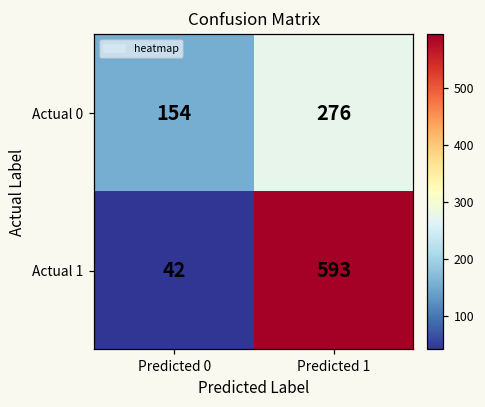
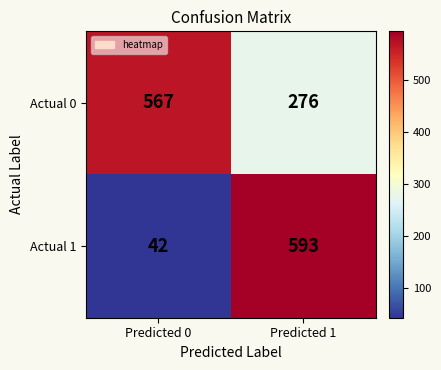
Actual 0, Predicted 0: 154 -> 567
